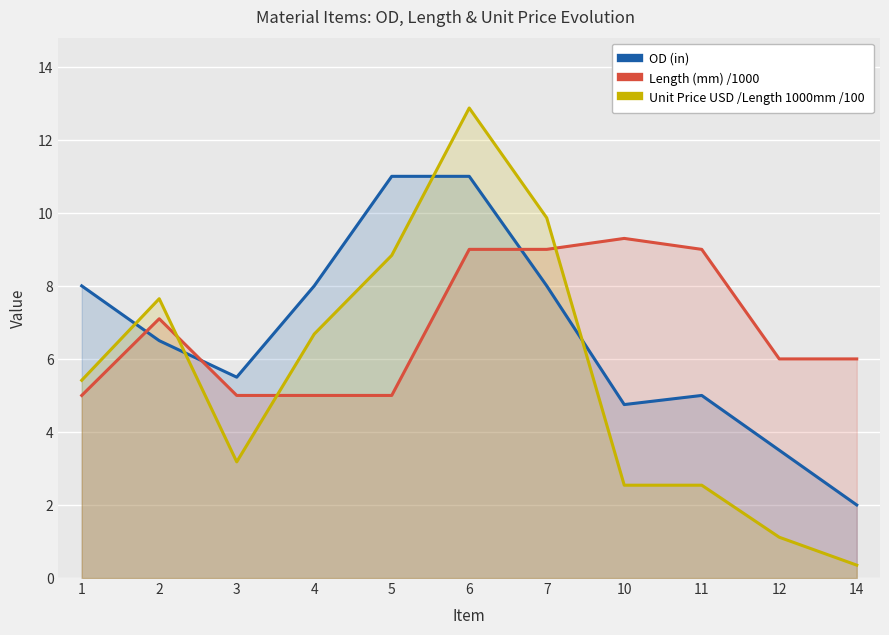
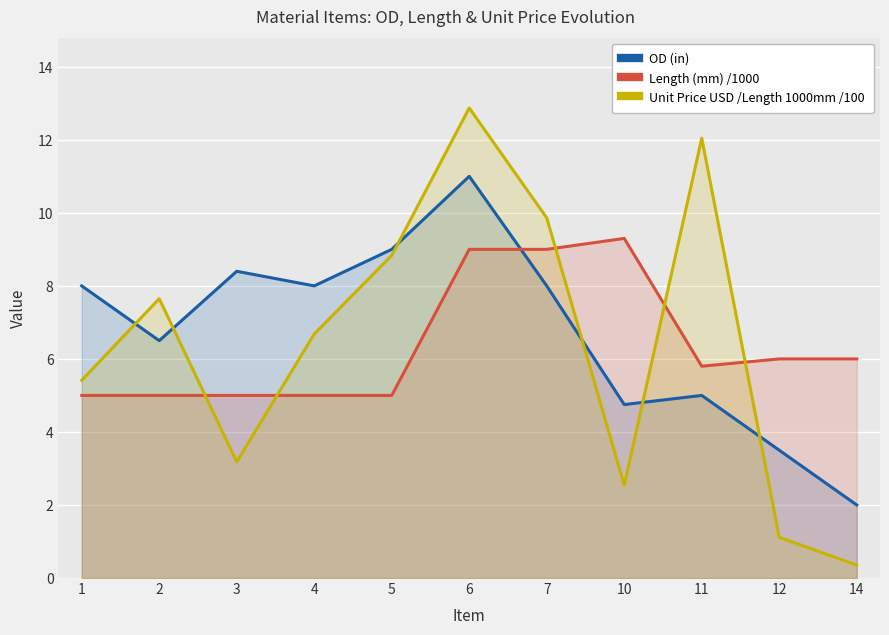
Length (mm) /1000, 2: 7.1 -> 5.0
OD (in), 3: 5.5 -> 8.4
OD (in), 5: 11 -> 9
Length (mm) /1000, 11: 9.0 -> 5.8
Unit Price USD /Length 1000mm /100, 11: 2.5 -> 12.0
